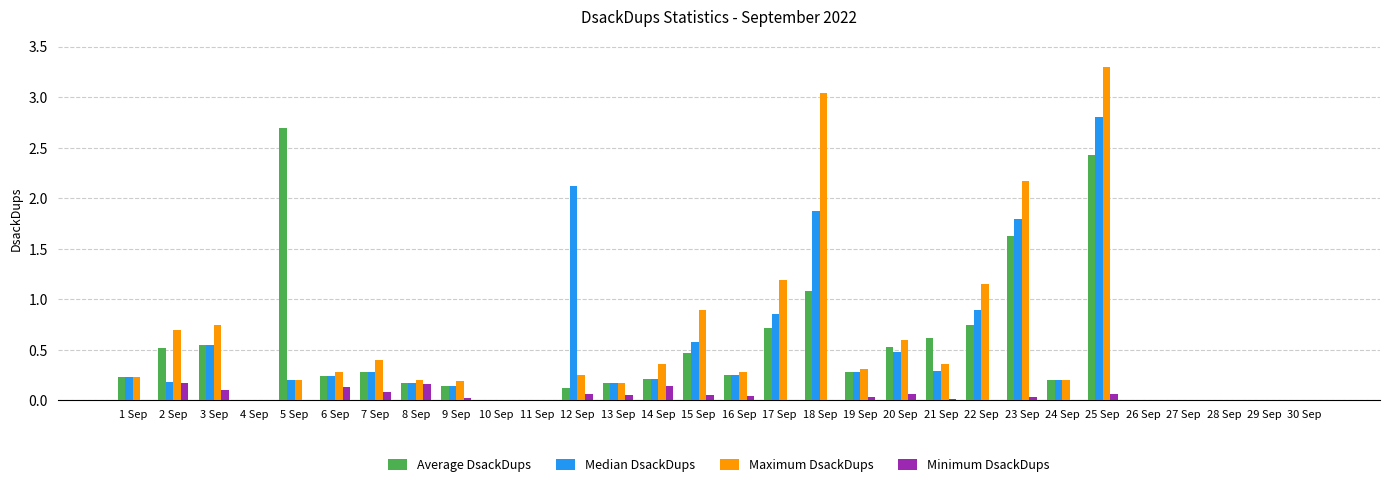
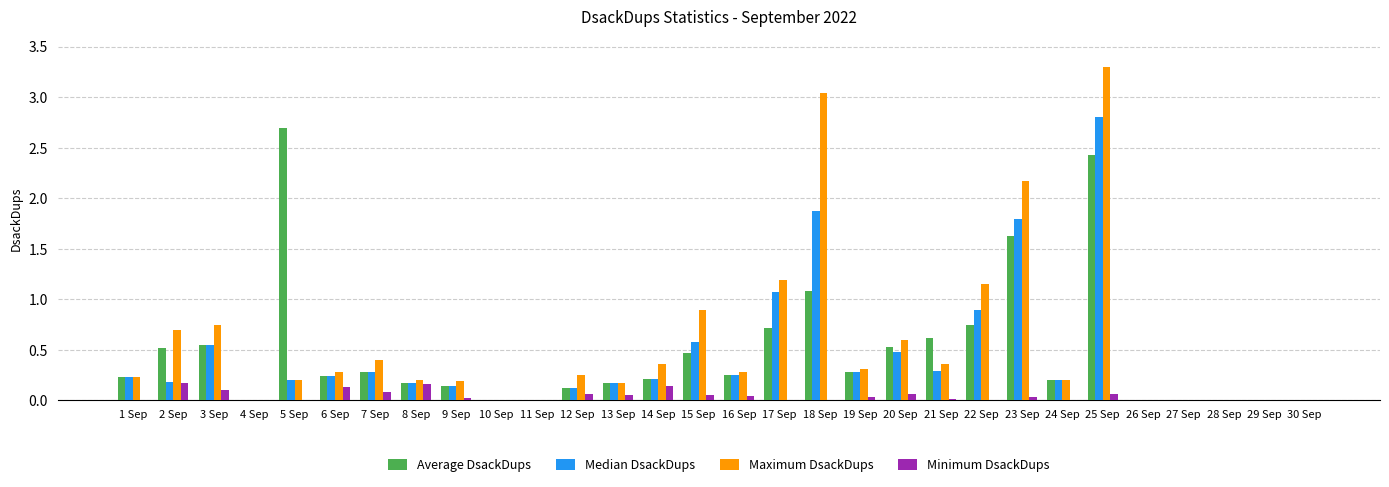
Median DsackDups, 12 Sep: 2.13 -> 0.13
Median DsackDups, 17 Sep: 0.86 -> 1.07
